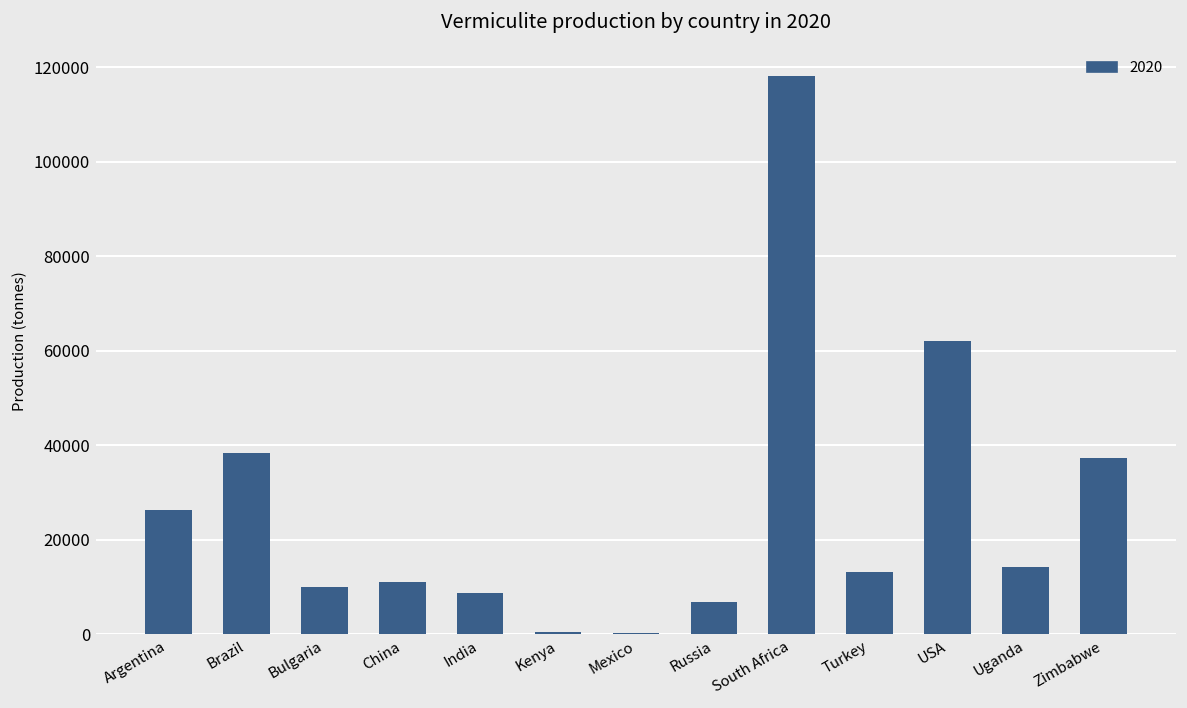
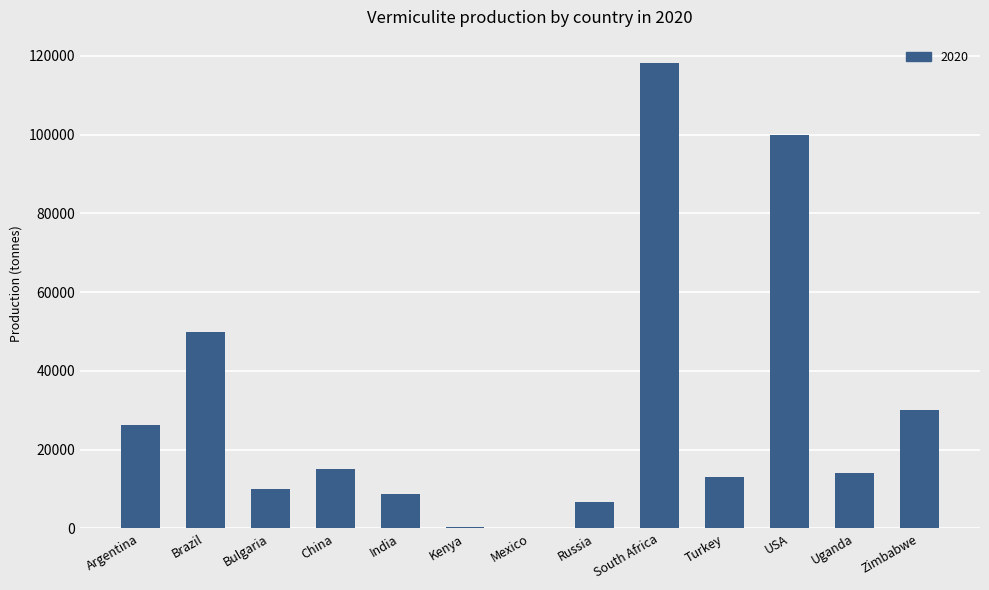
Brazil: 38000 -> 50000
China: 11000 -> 15000
USA: 62000 -> 100000
Zimbabwe: 37000 -> 30000
